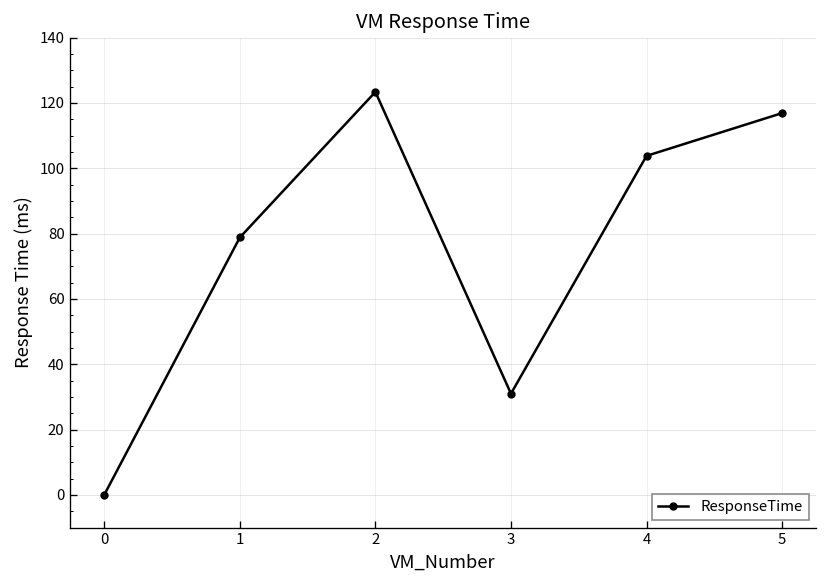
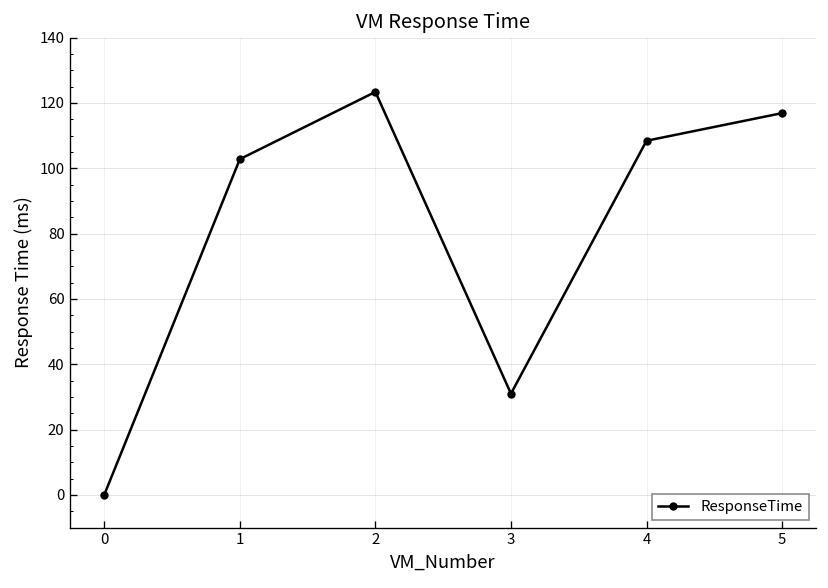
1: 79 -> 103
4: 104 -> 108
